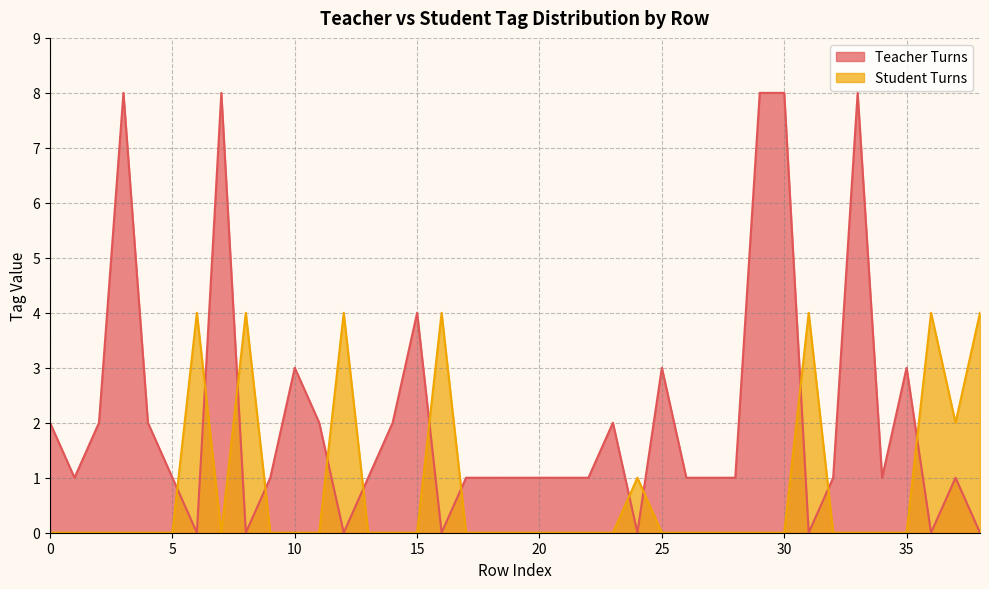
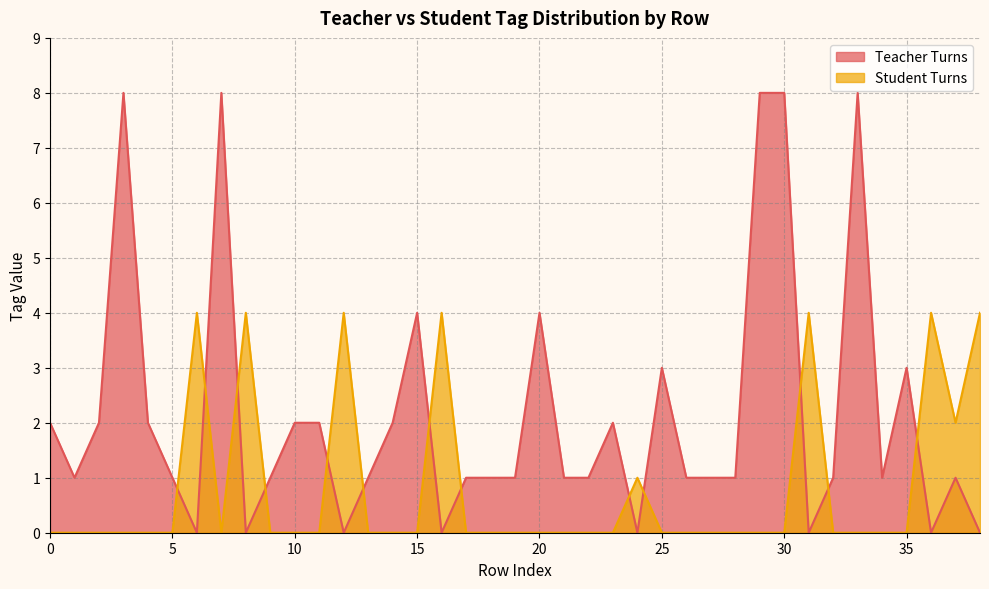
Teacher Turns, 10: 3 -> 2
Teacher Turns, 20: 1 -> 4
